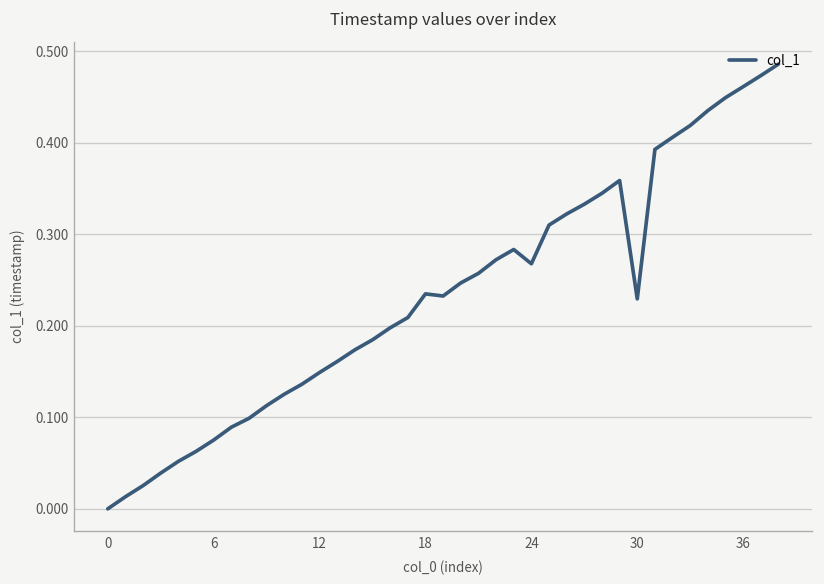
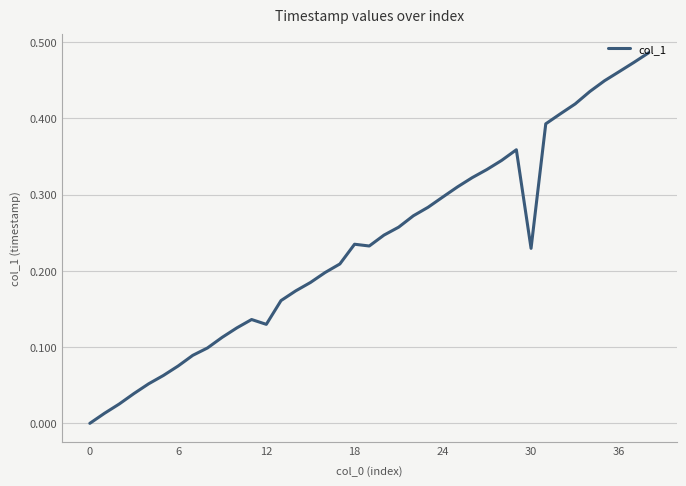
12: 0.15 -> 0.13
24: 0.27 -> 0.30
